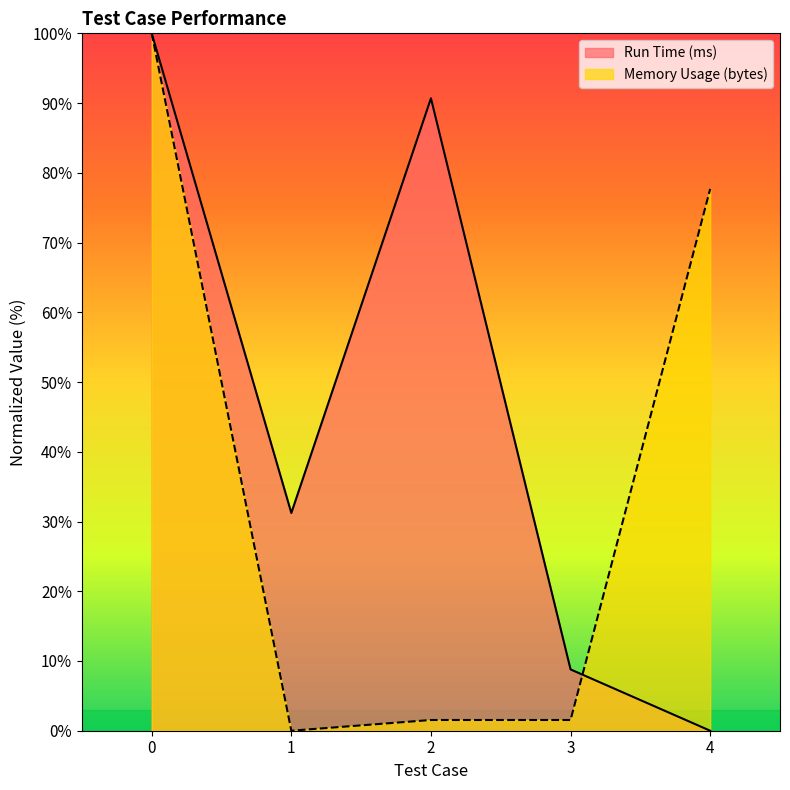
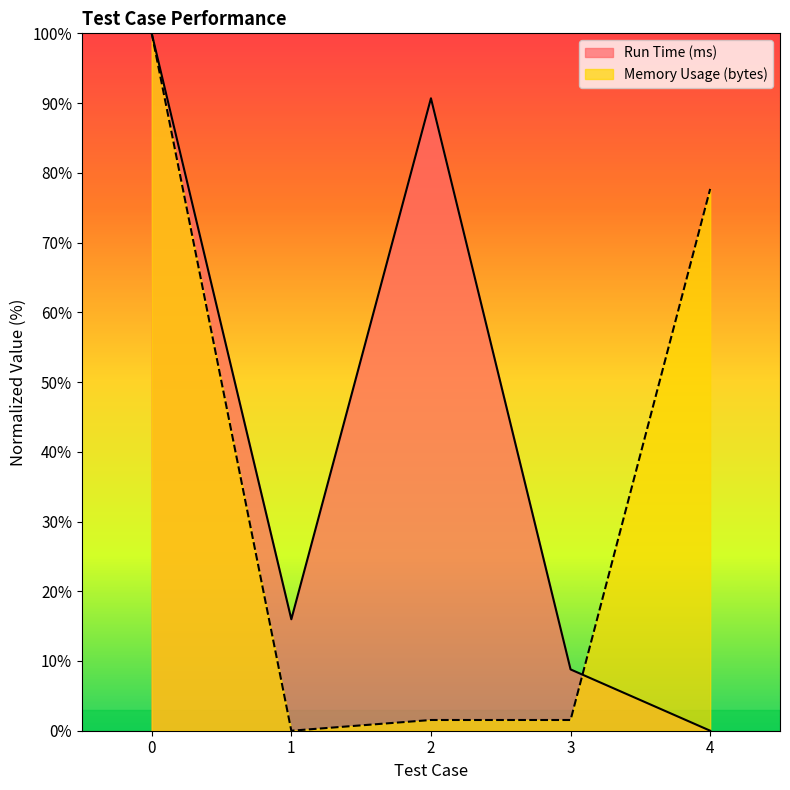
Run Time (ms), 1: 31% -> 16%
